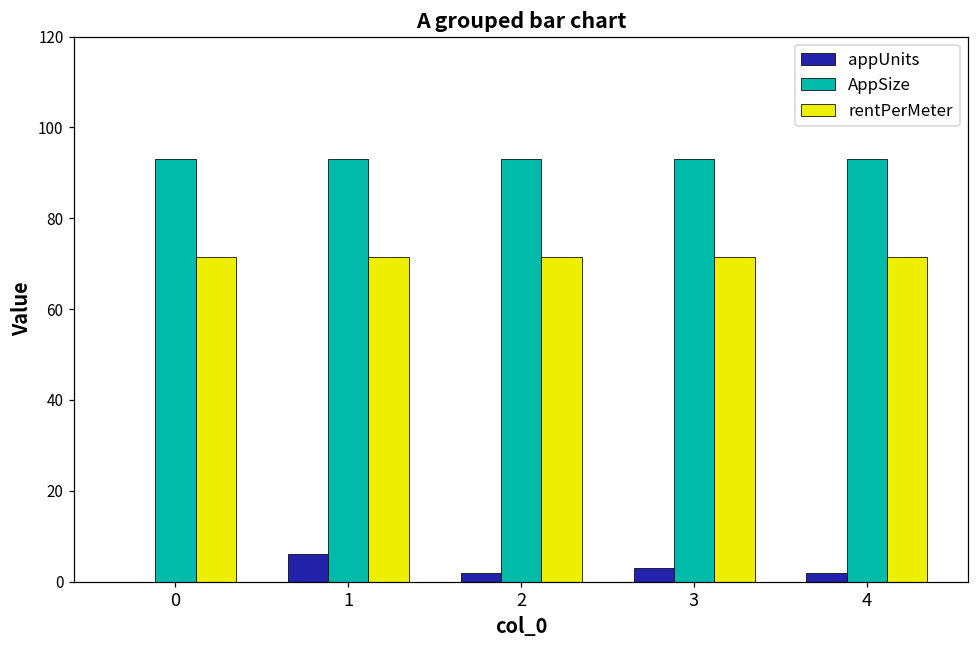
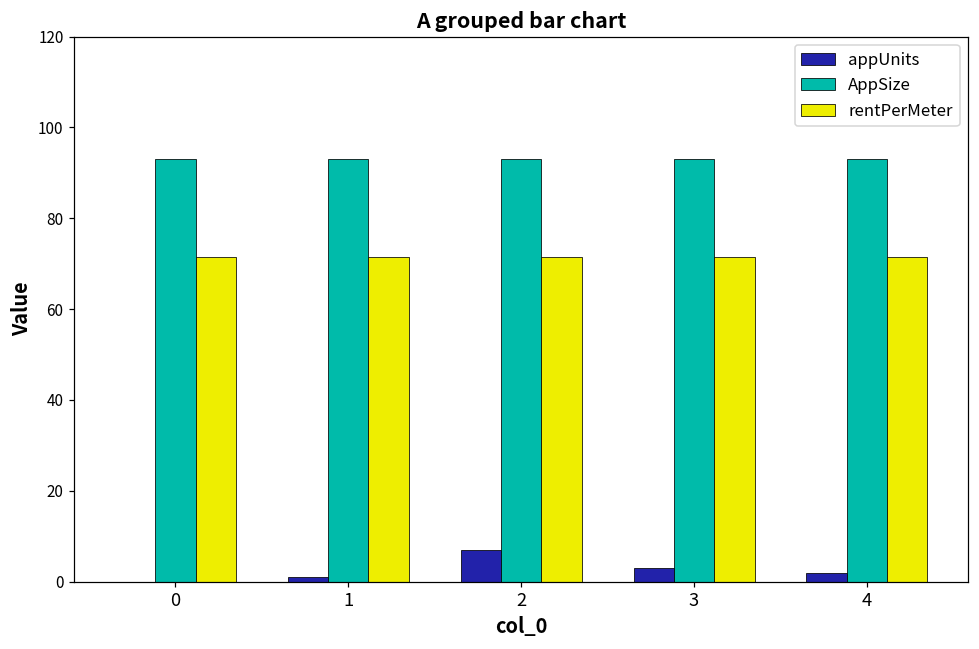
appUnits, 1: 6 -> 1
appUnits, 2: 2 -> 7
